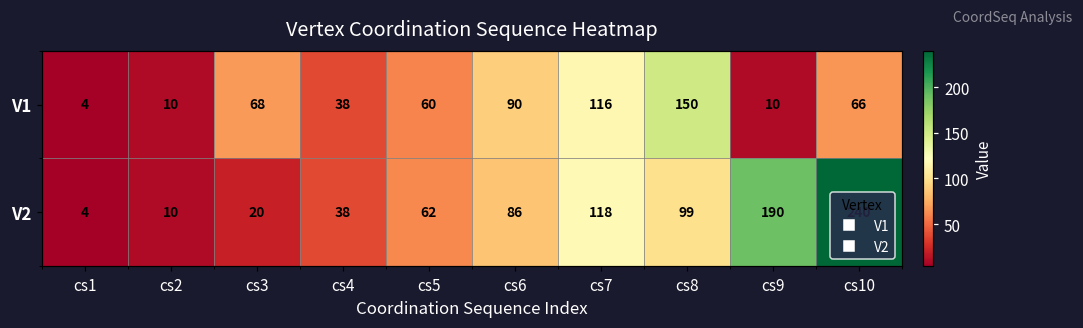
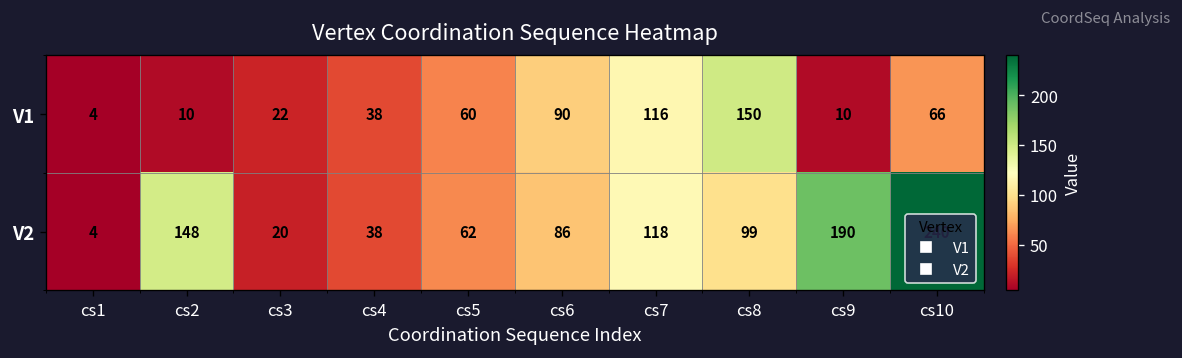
V1, cs3: 68 -> 22
V2, cs2: 10 -> 148
